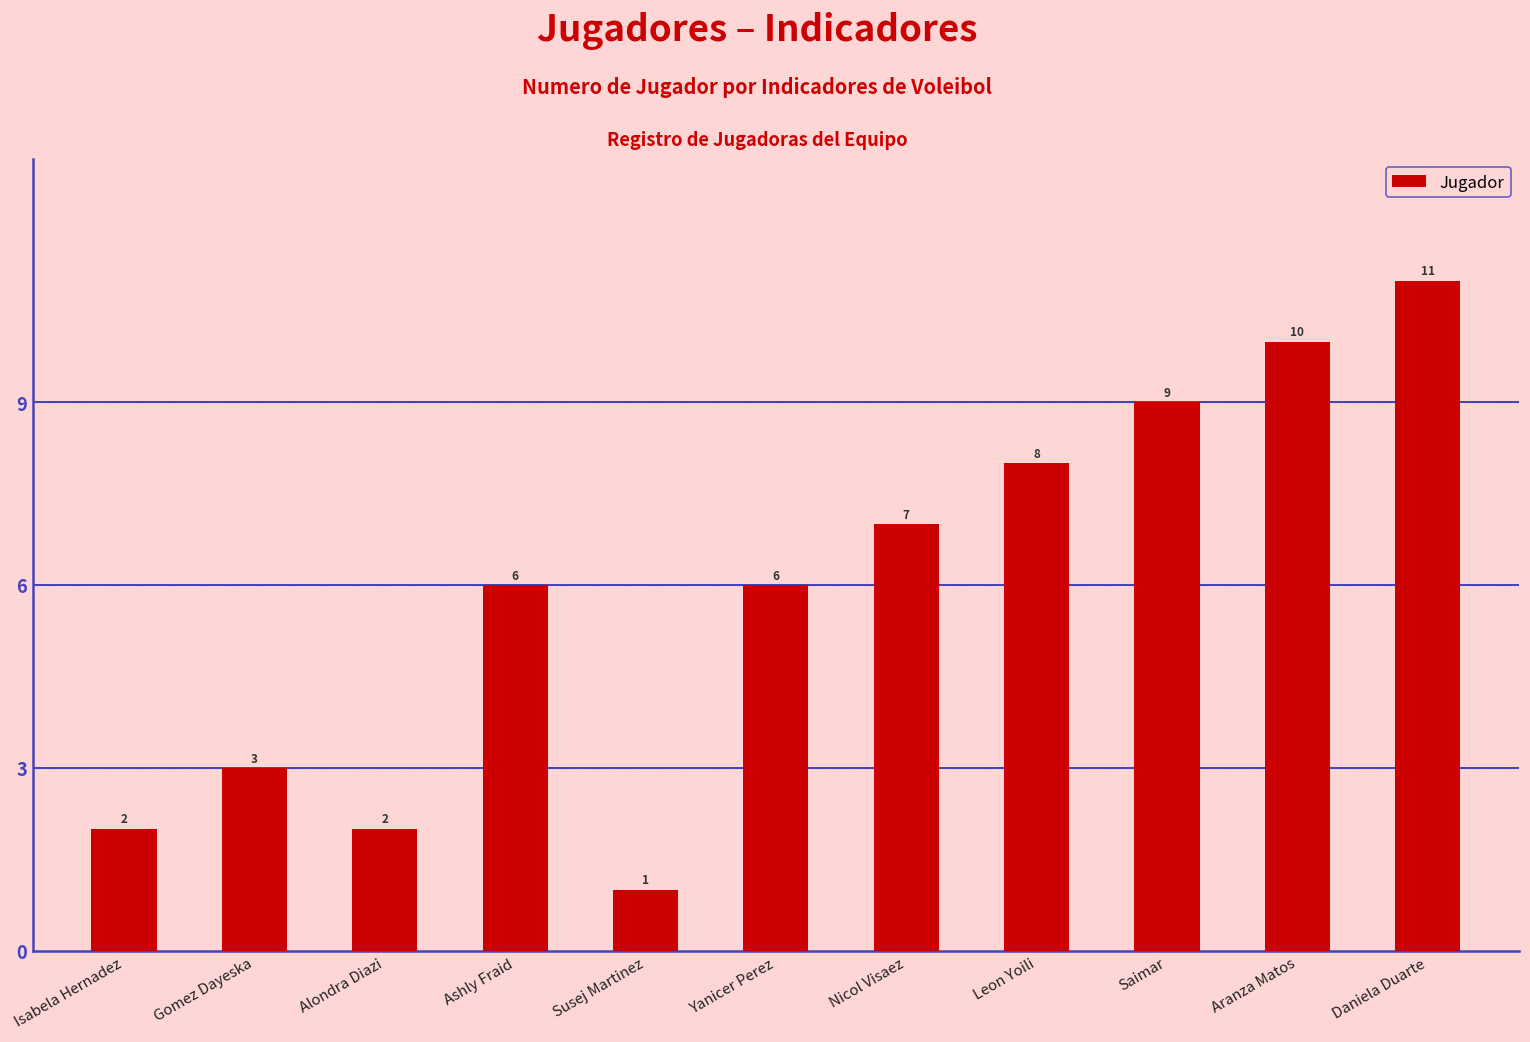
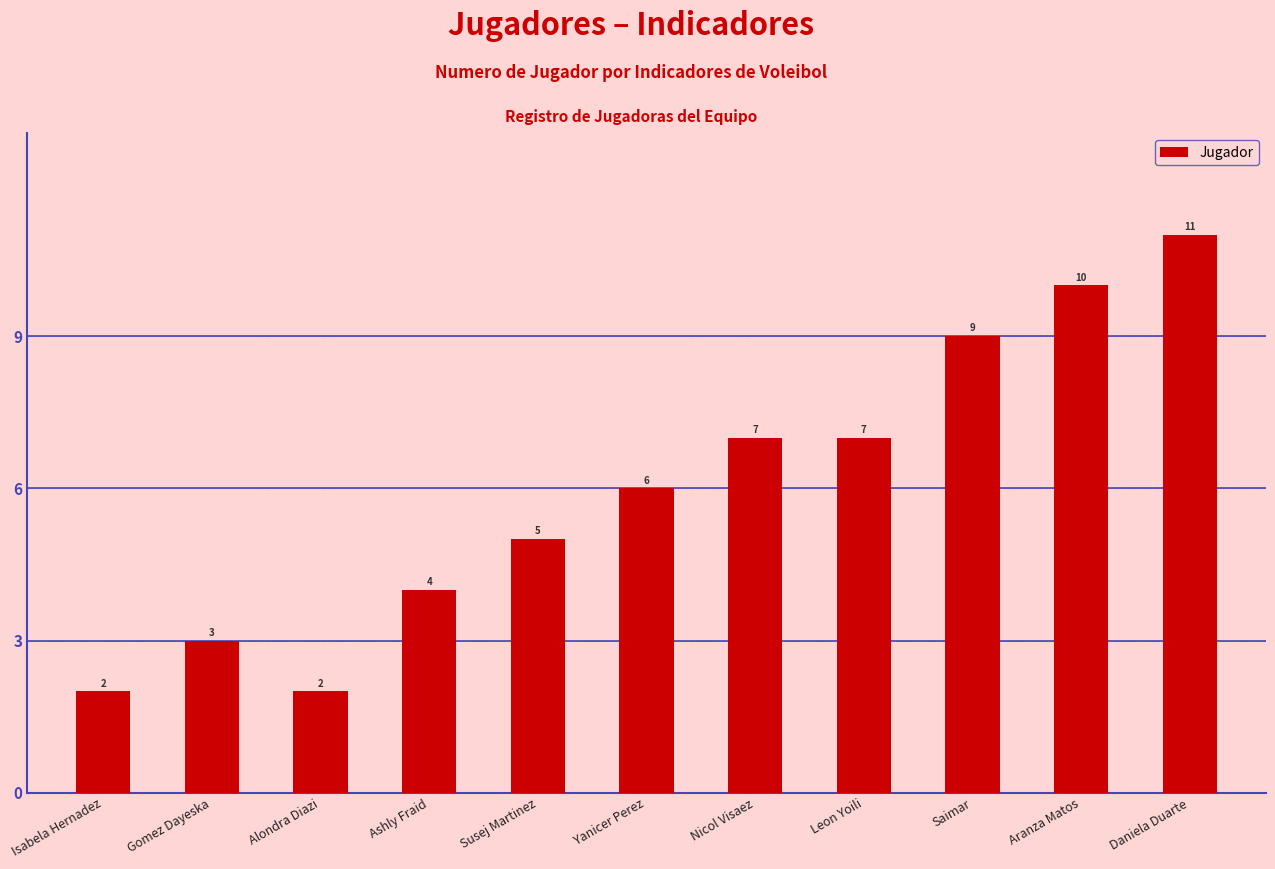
Ashly Fraid: 6 -> 4
Susej Martinez: 1 -> 5
Leon Yoili: 8 -> 7
